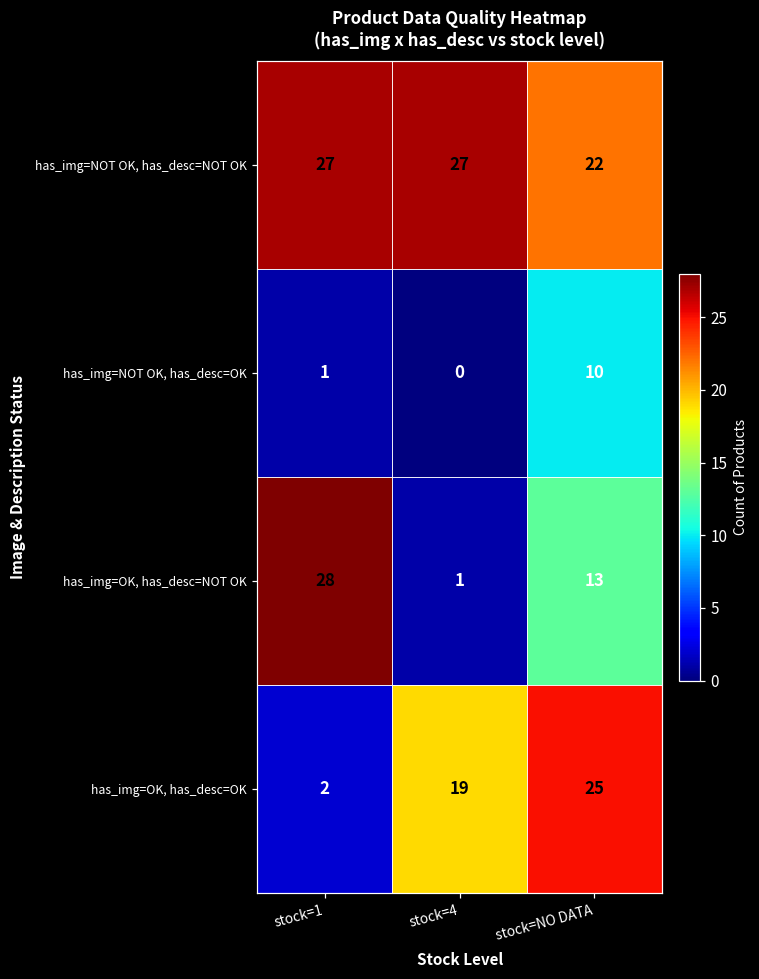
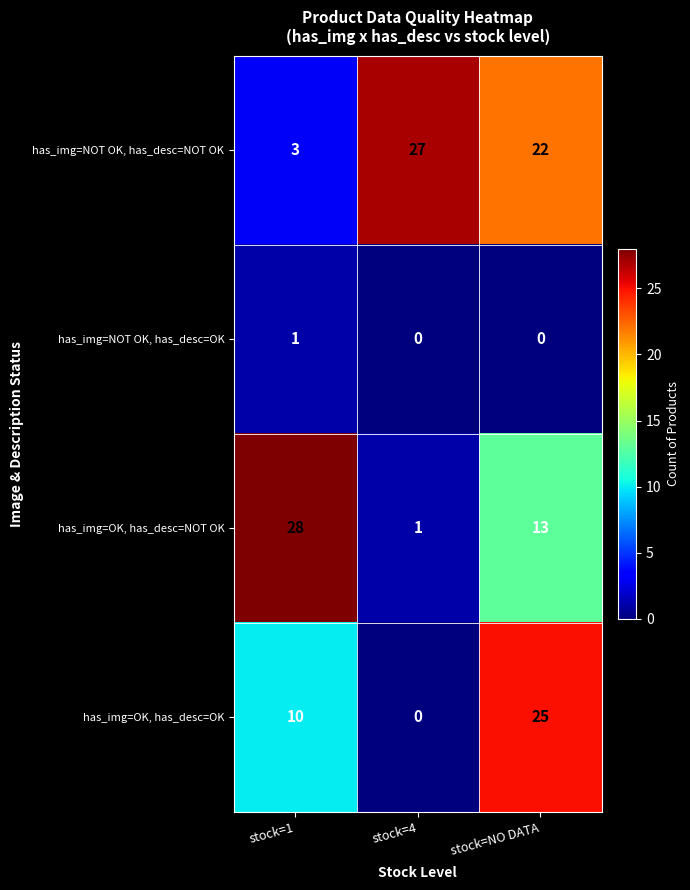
has_img=NOT OK, has_desc=NOT OK, stock=1: 27 -> 3
has_img=NOT OK, has_desc=OK, stock=NO DATA: 10 -> 0
has_img=OK, has_desc=OK, stock=1: 2 -> 10
has_img=OK, has_desc=OK, stock=4: 19 -> 0
